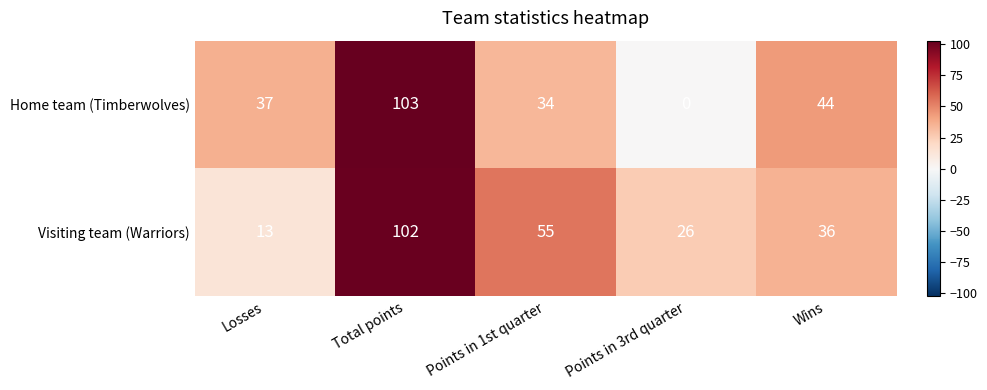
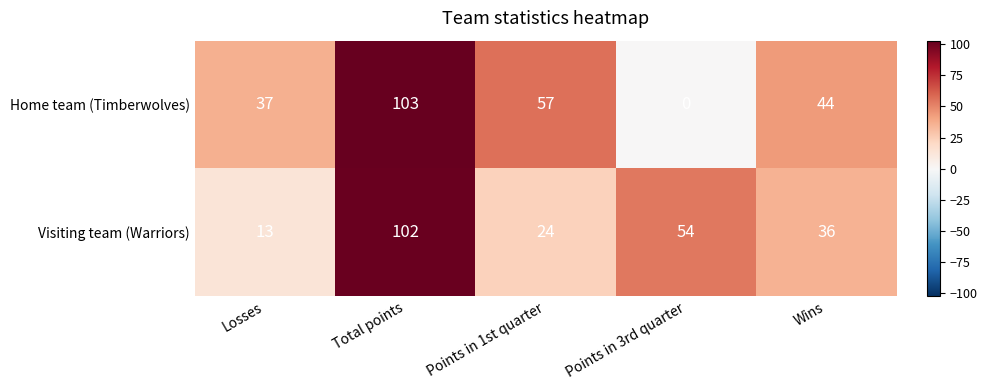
Home team (Timberwolves), Points in 1st quarter: 34 -> 57
Visiting team (Warriors), Points in 1st quarter: 55 -> 24
Visiting team (Warriors), Points in 3rd quarter: 26 -> 54
